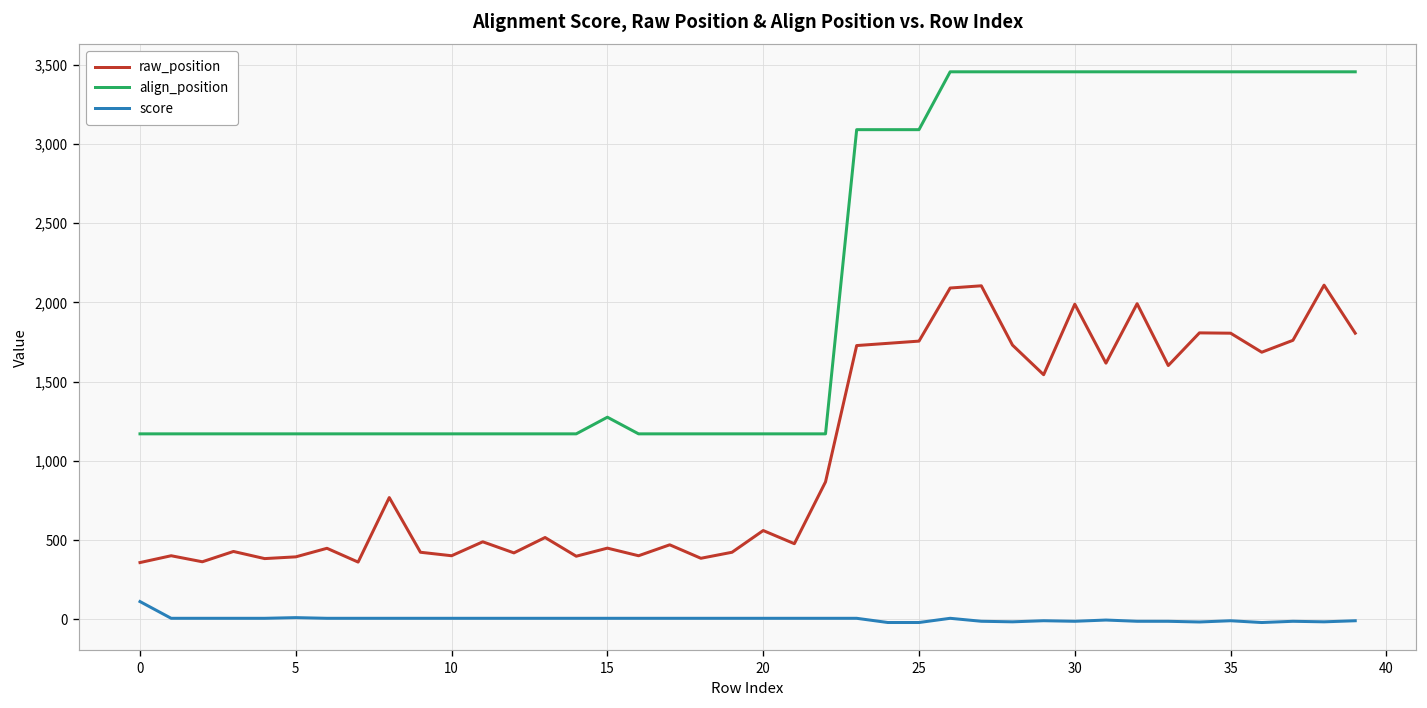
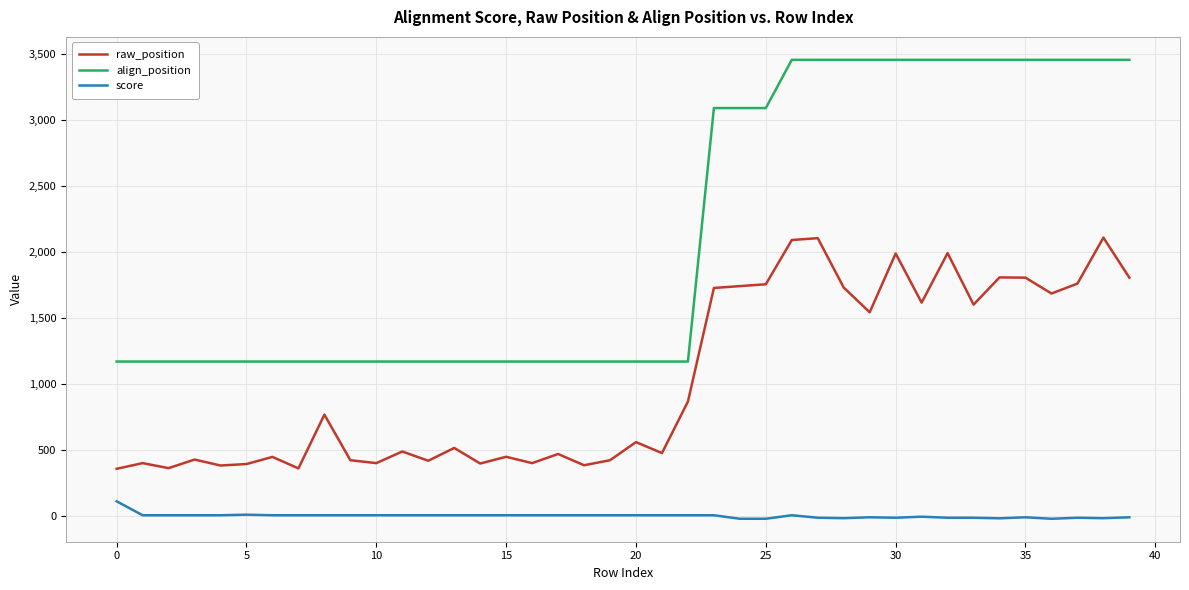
align_position, 15: 1,280 -> 1,170
